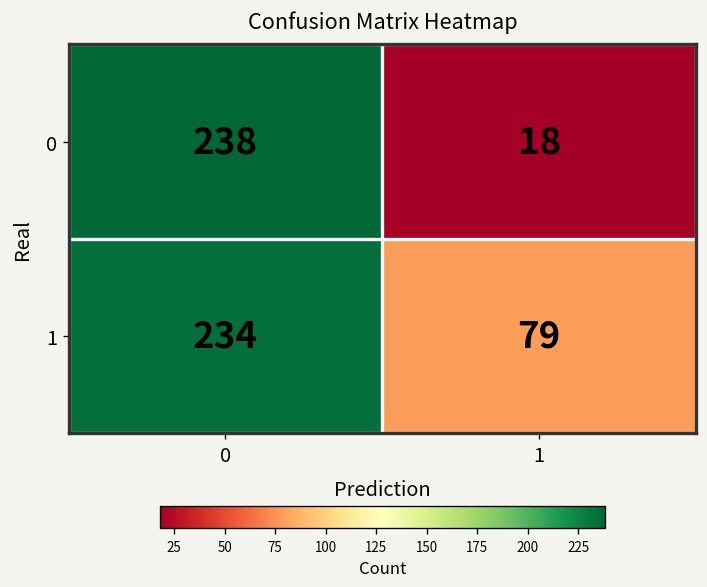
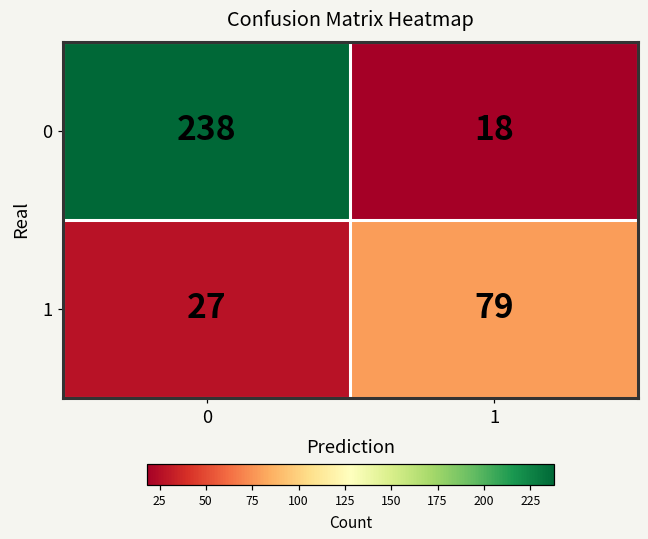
1, 0: 234 -> 27
